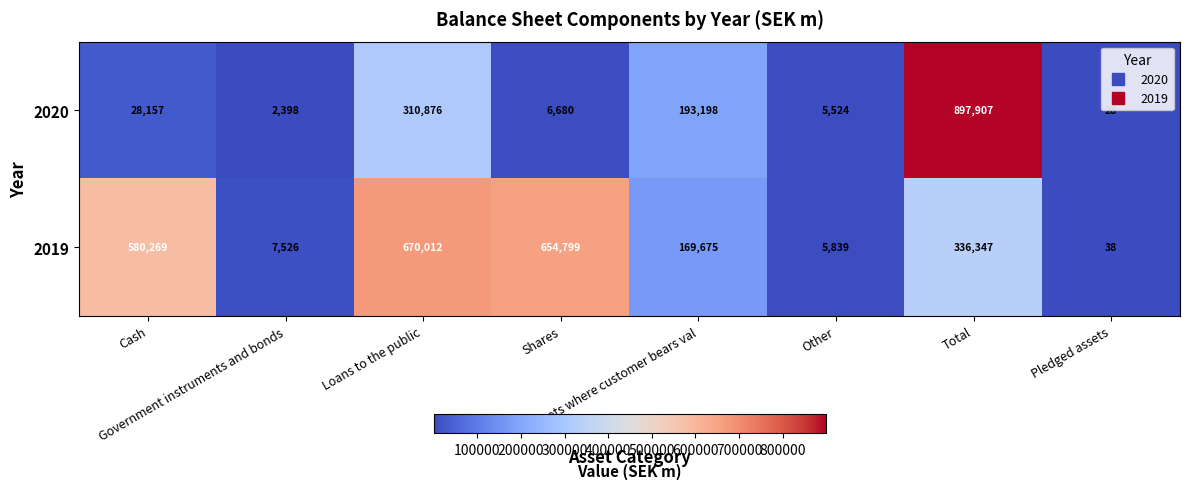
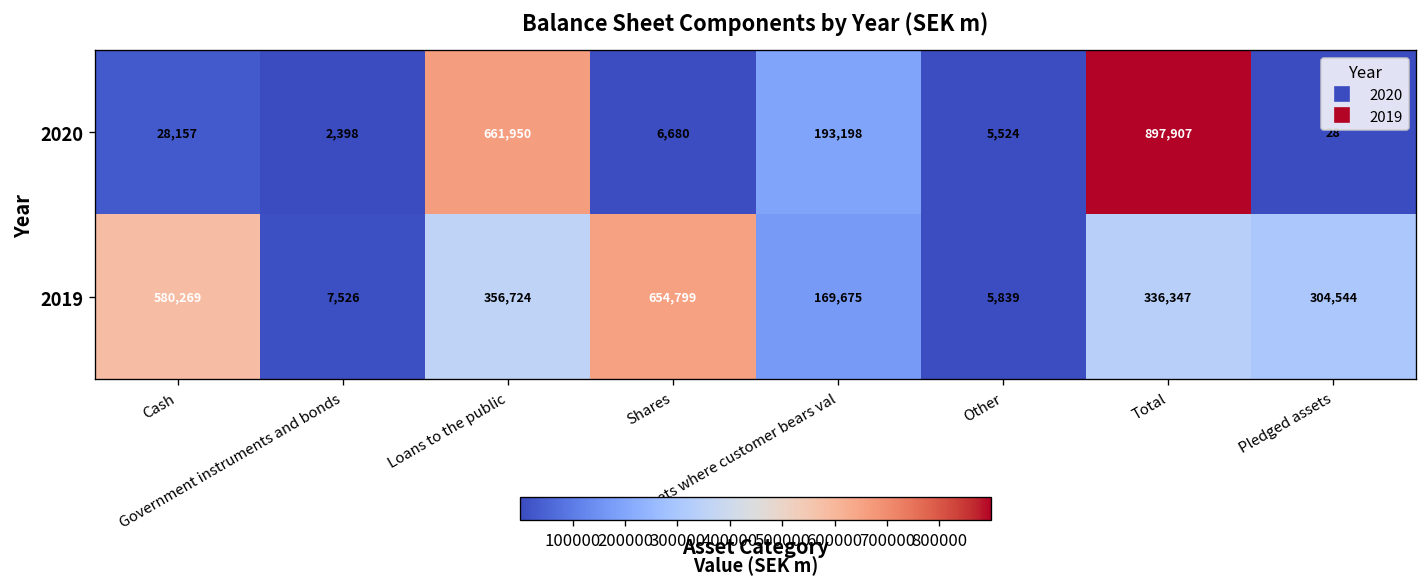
2020, Loans to the public: 310,876 -> 661,950
2019, Loans to the public: 670,012 -> 356,724
2019, Pledged assets: 38 -> 304,544
